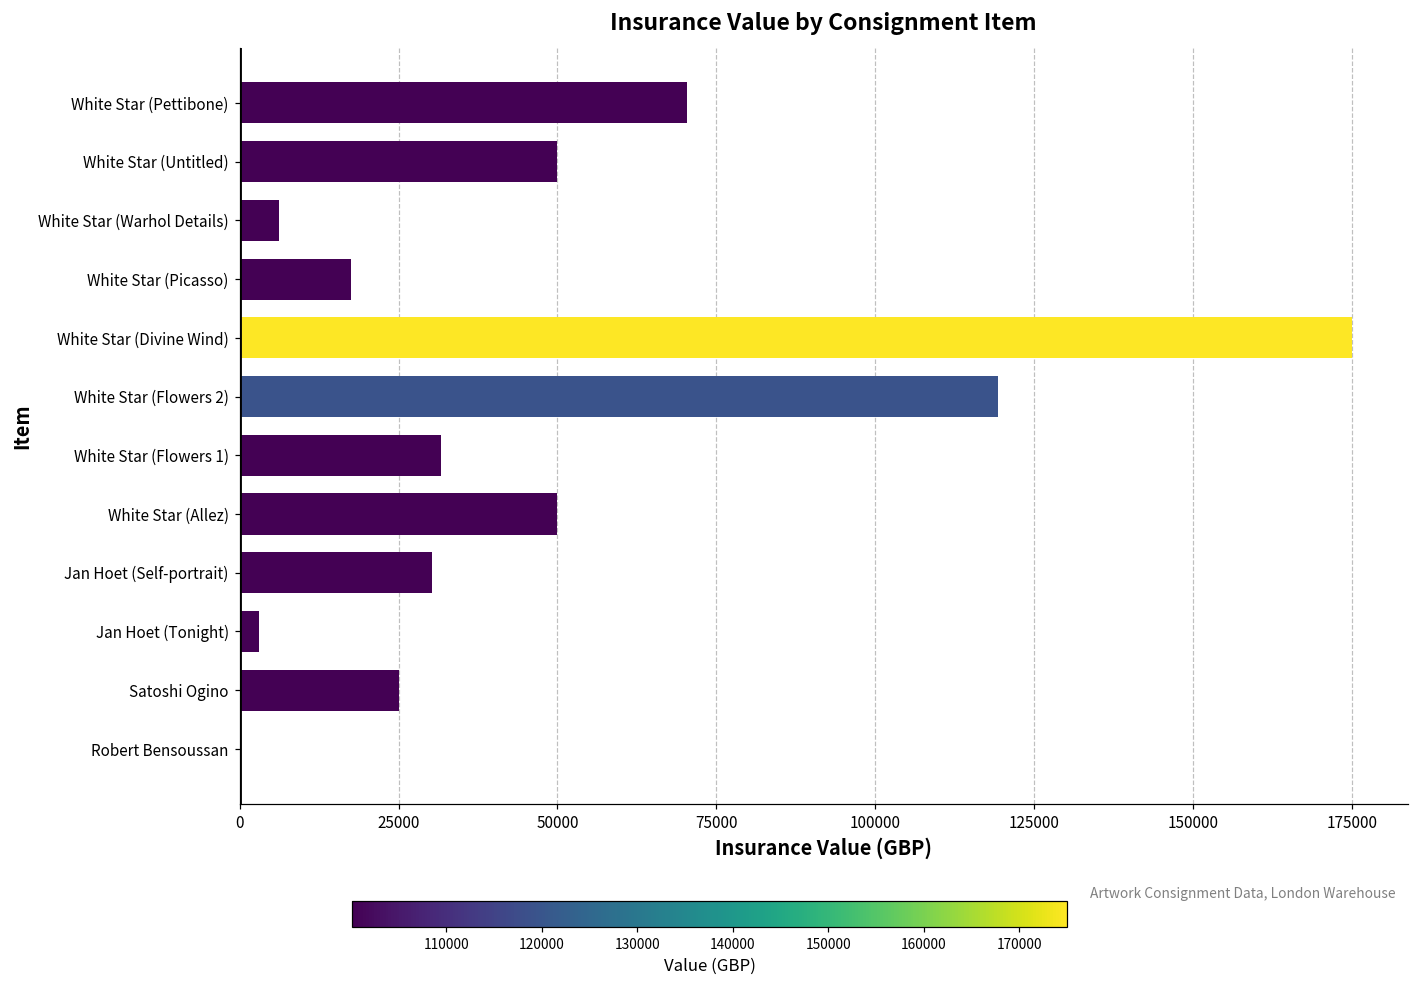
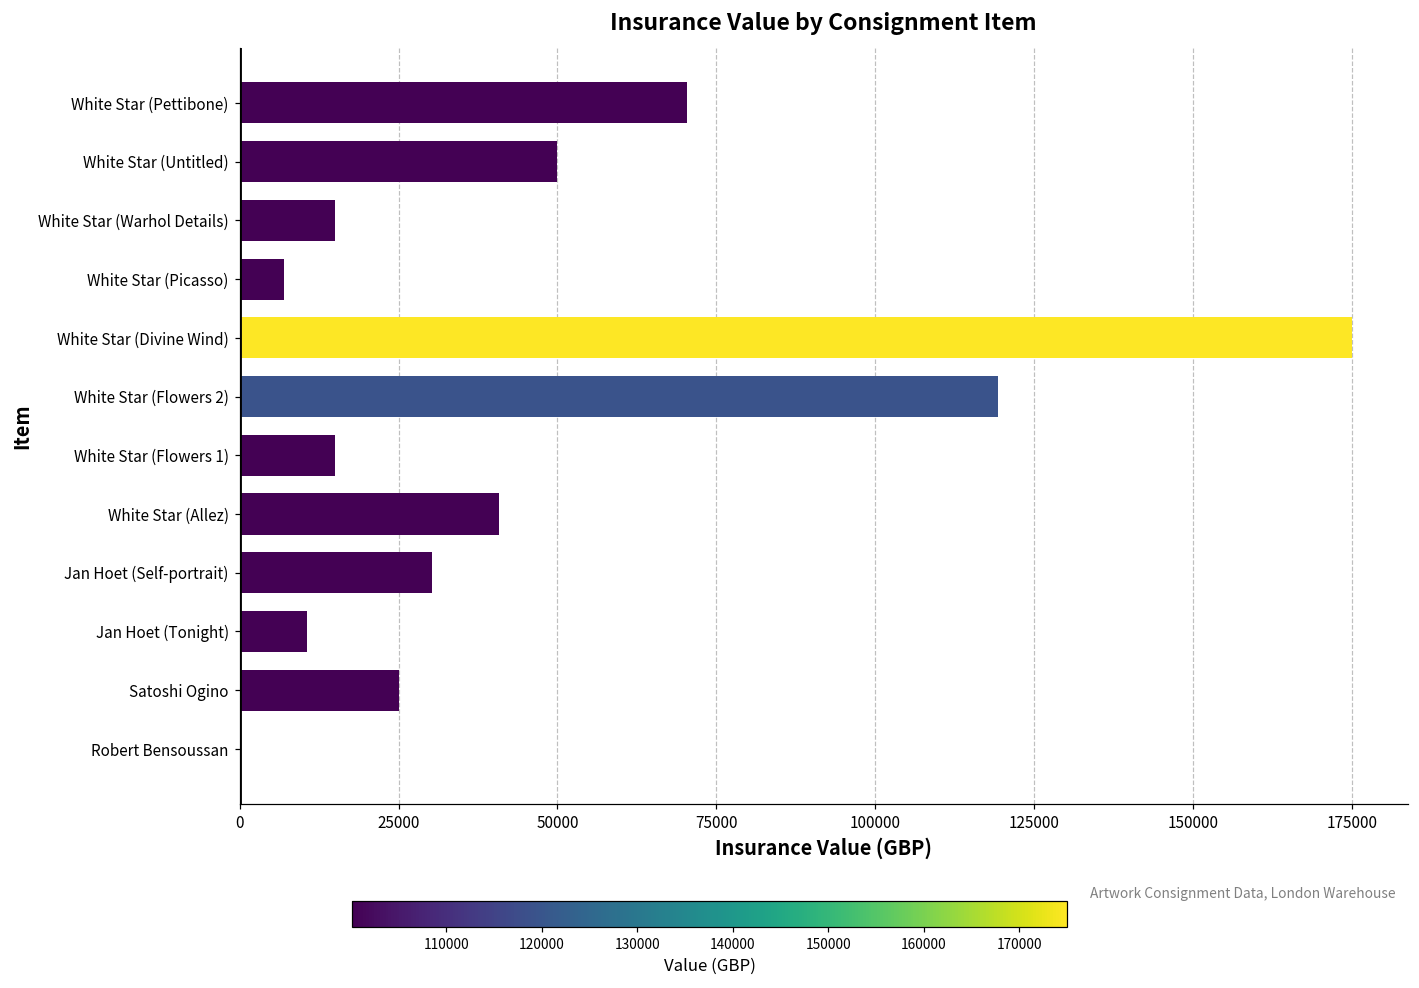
White Star (Warhol Details): 6000 -> 15000
White Star (Picasso): 18000 -> 7000
White Star (Flowers 1): 32000 -> 15000
White Star (Allez): 50000 -> 41000
Jan Hoet (Tonight): 3000 -> 11000
